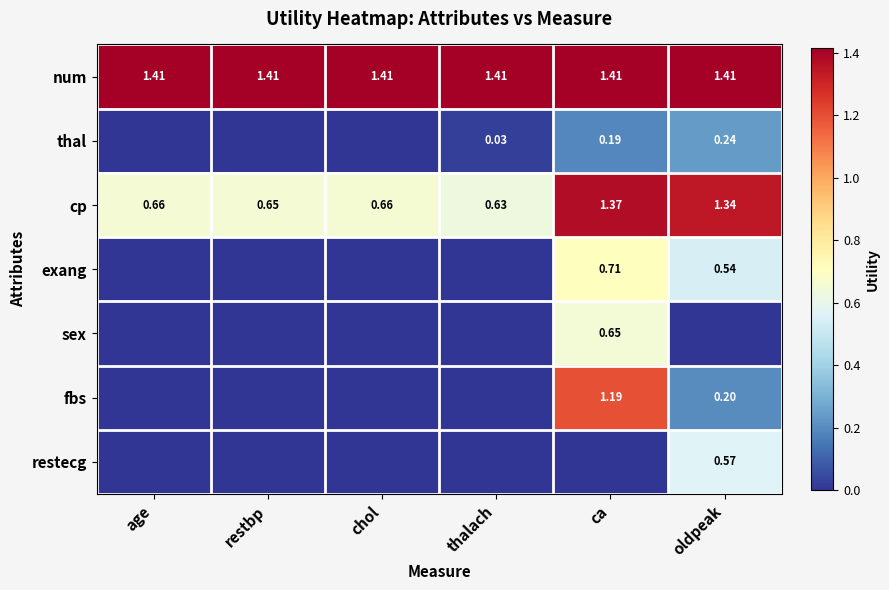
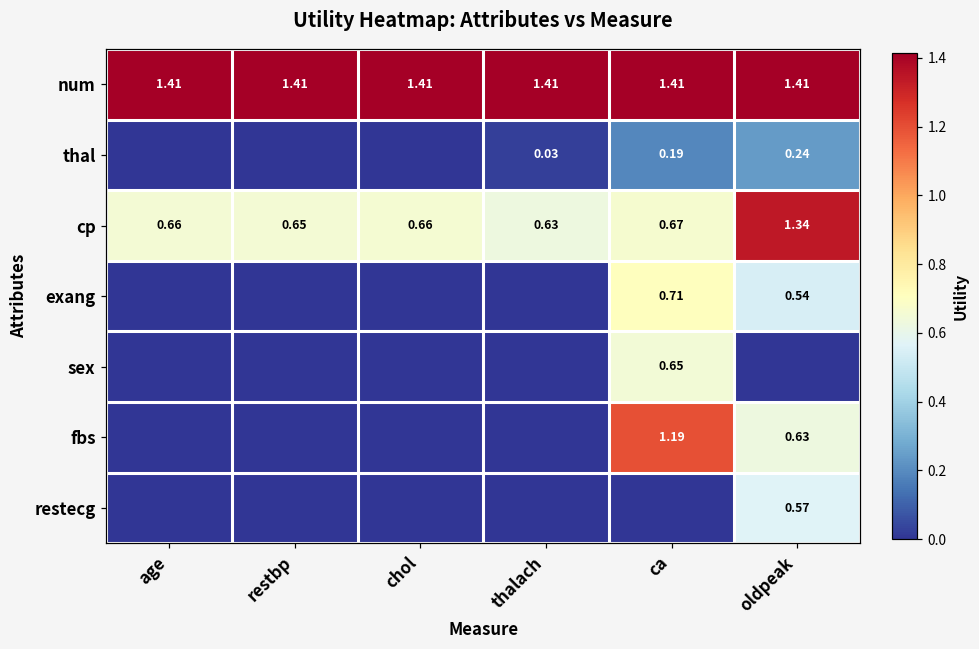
cp, ca: 1.37 -> 0.67
fbs, oldpeak: 0.20 -> 0.63
